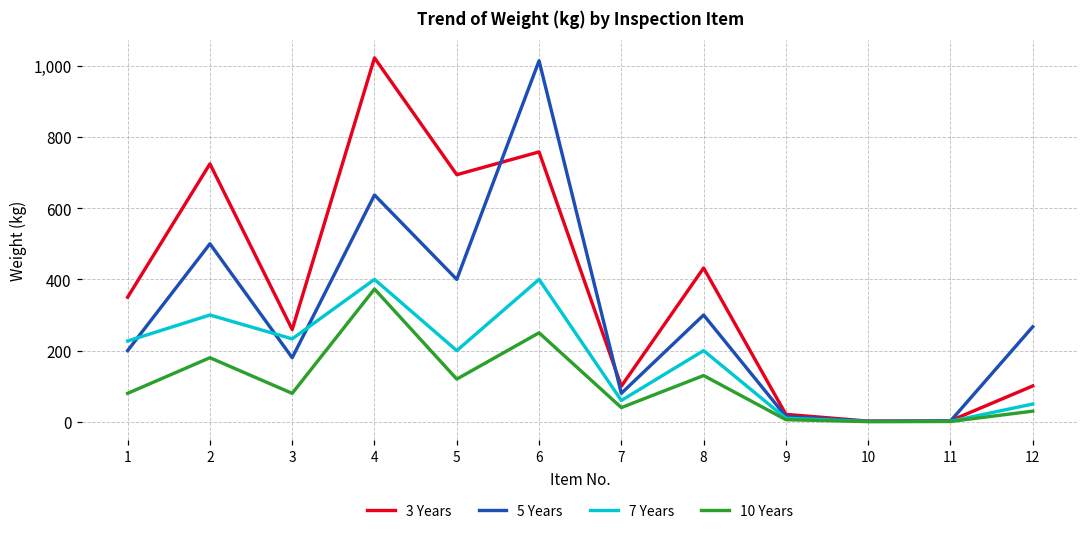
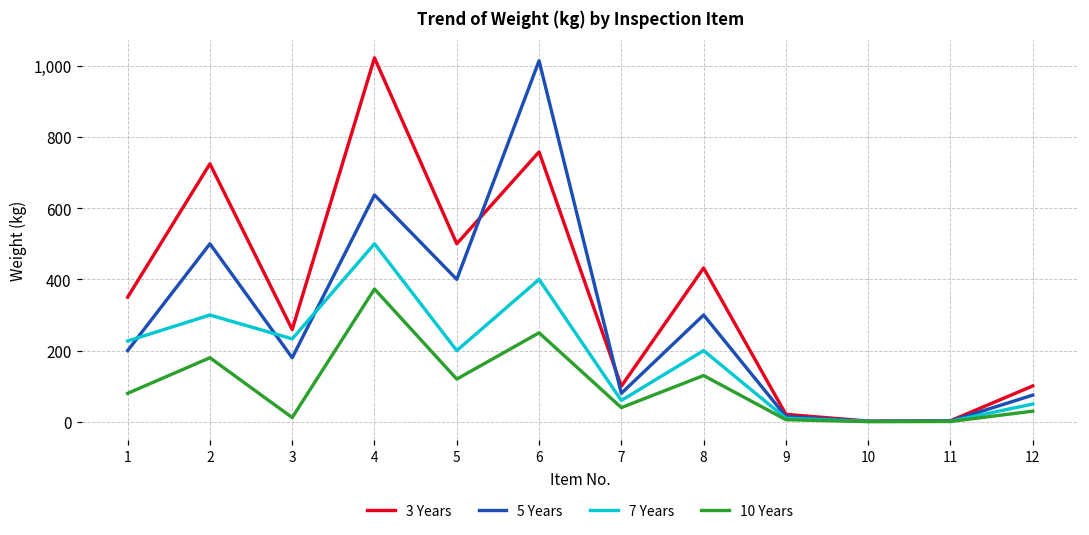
10 Years, 3: 80 -> 10
7 Years, 4: 400 -> 500
3 Years, 5: 690 -> 500
5 Years, 12: 270 -> 80
